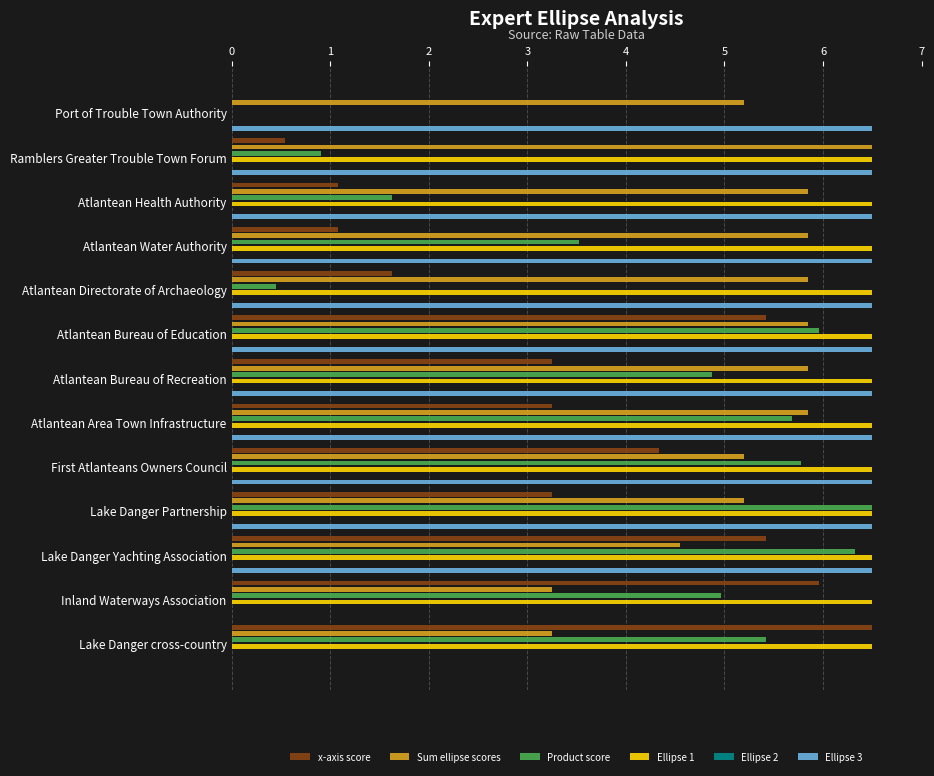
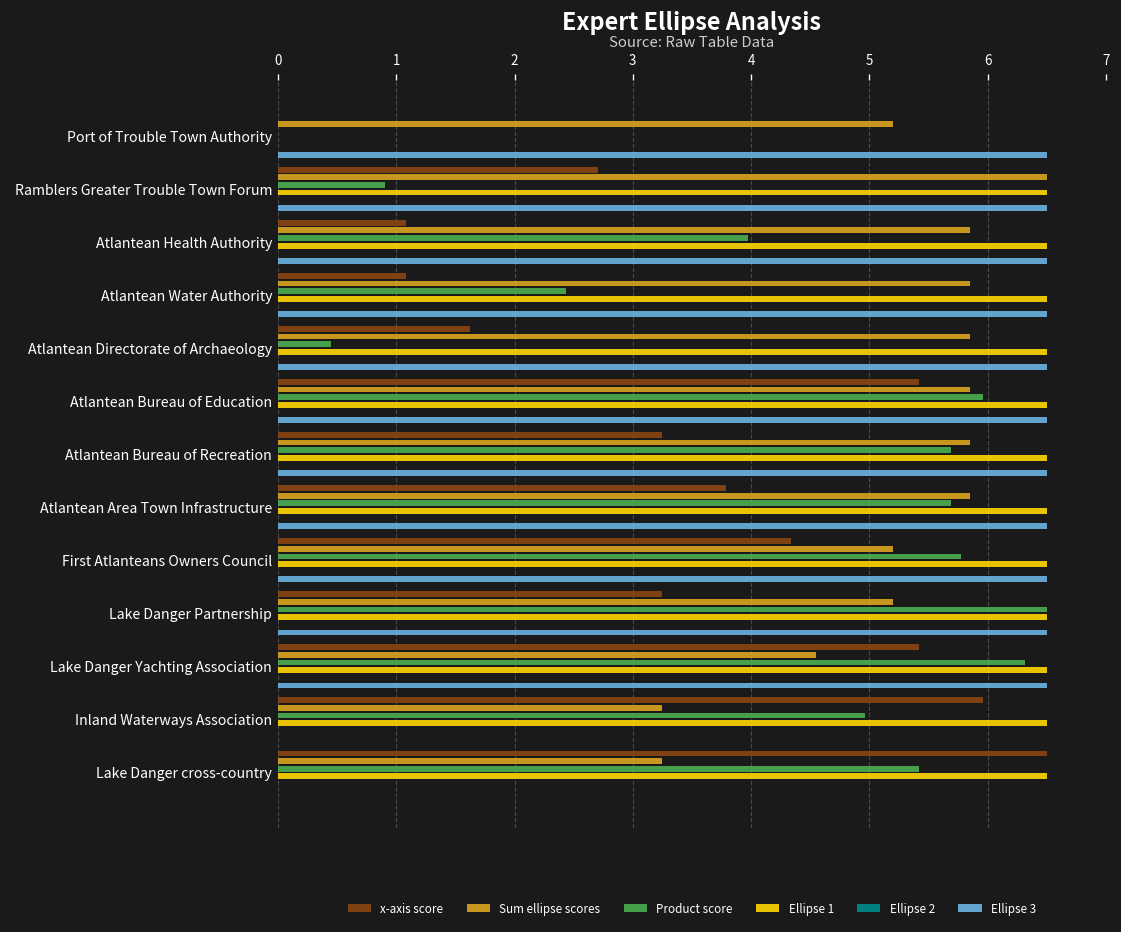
x-axis score, Ramblers Greater Trouble Town Forum: 0.5 -> 2.7
Product score, Atlantean Health Authority: 1.6 -> 4.0
Product score, Atlantean Water Authority: 3.5 -> 2.4
Product score, Atlantean Bureau of Recreation: 4.9 -> 5.7
x-axis score, Atlantean Area Town Infrastructure: 3.3 -> 3.8
